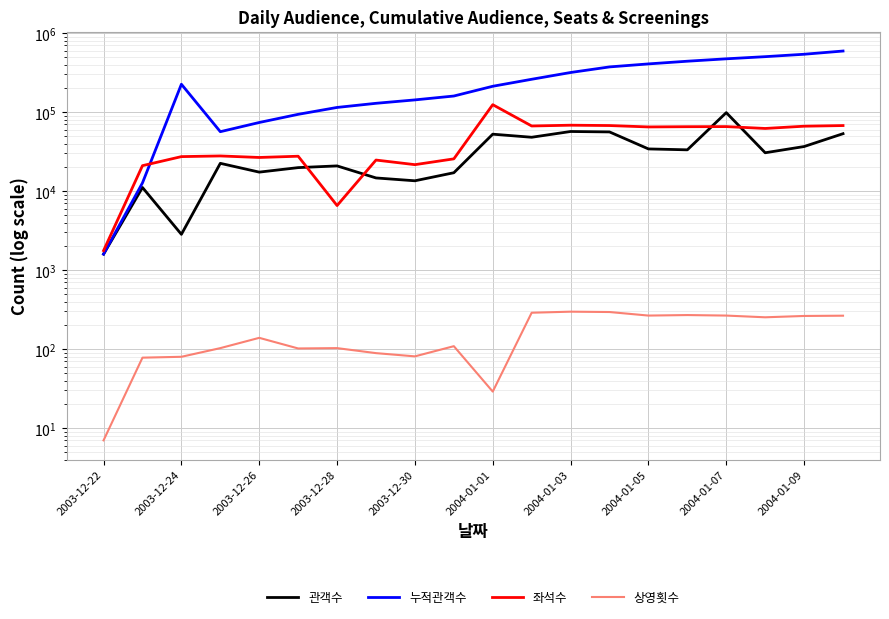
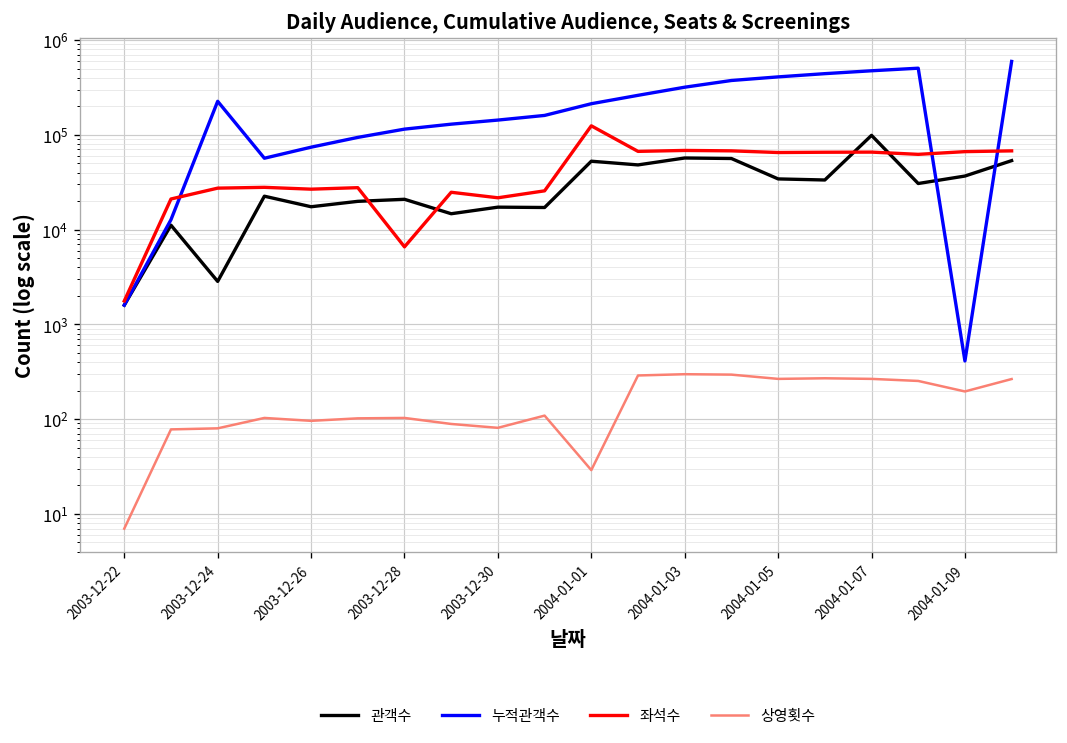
상영횟수, 2003-12-26: 140 -> 100
관객수, 2003-12-30: 14000 -> 17000
누적관객수, 2004-01-09: 500000 -> 400
상영횟수, 2004-01-09: 260 -> 200
